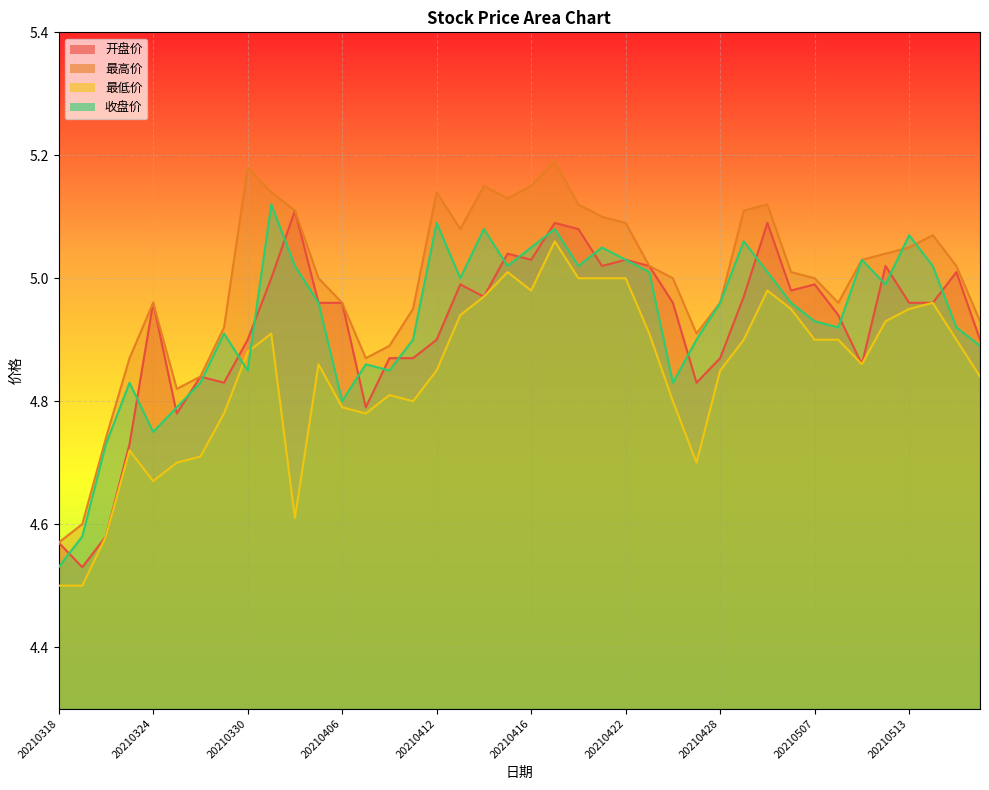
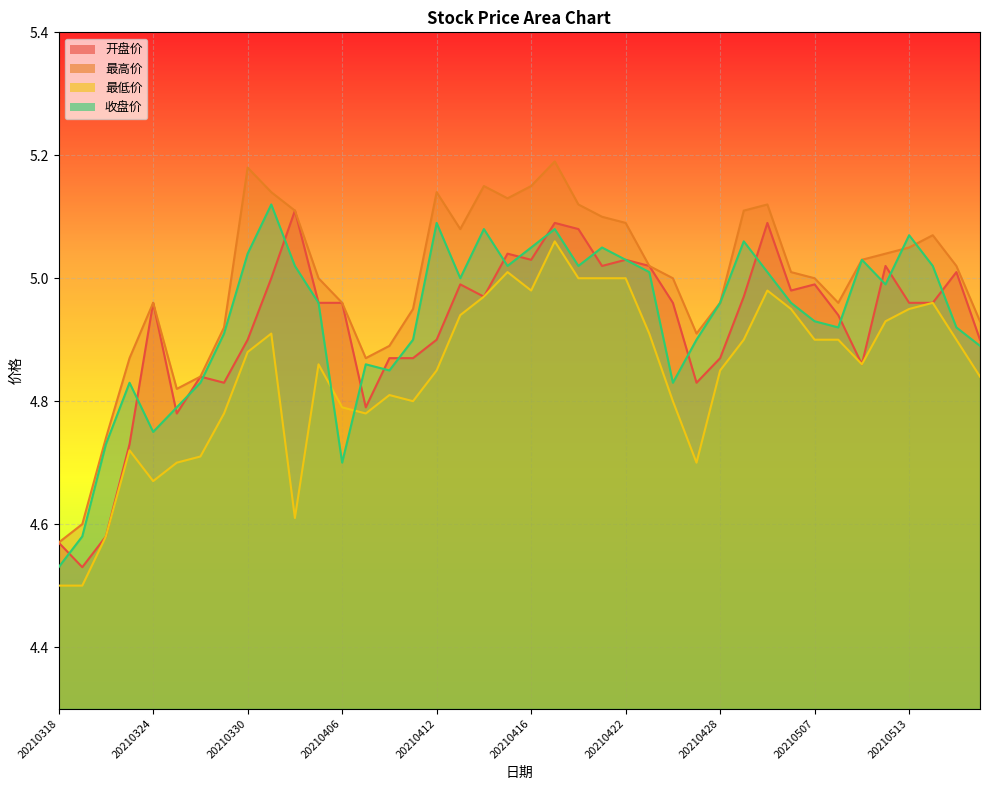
收盘价, 20210330: 4.85 -> 5.04
收盘价, 20210406: 4.8 -> 4.7
